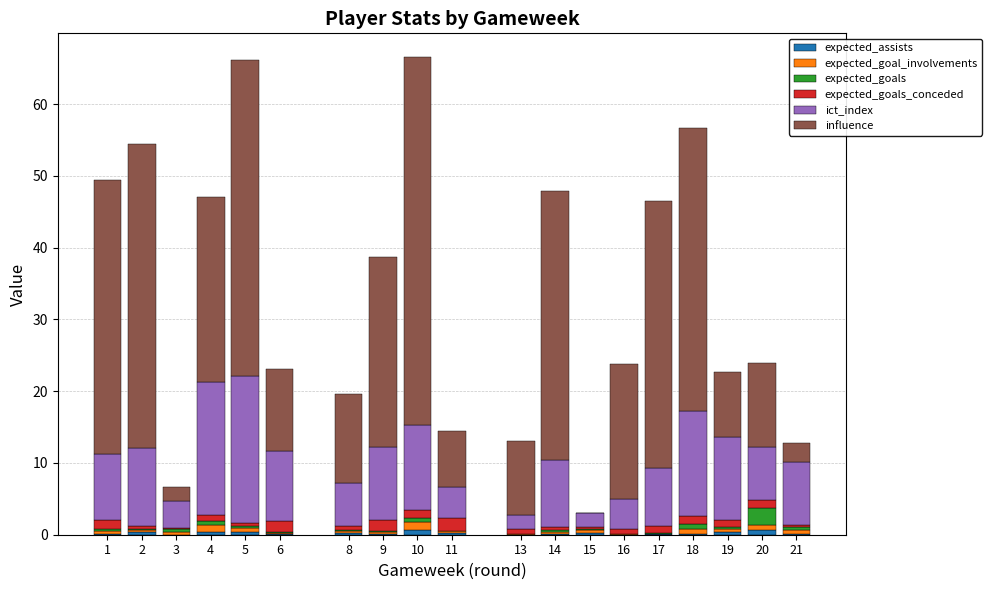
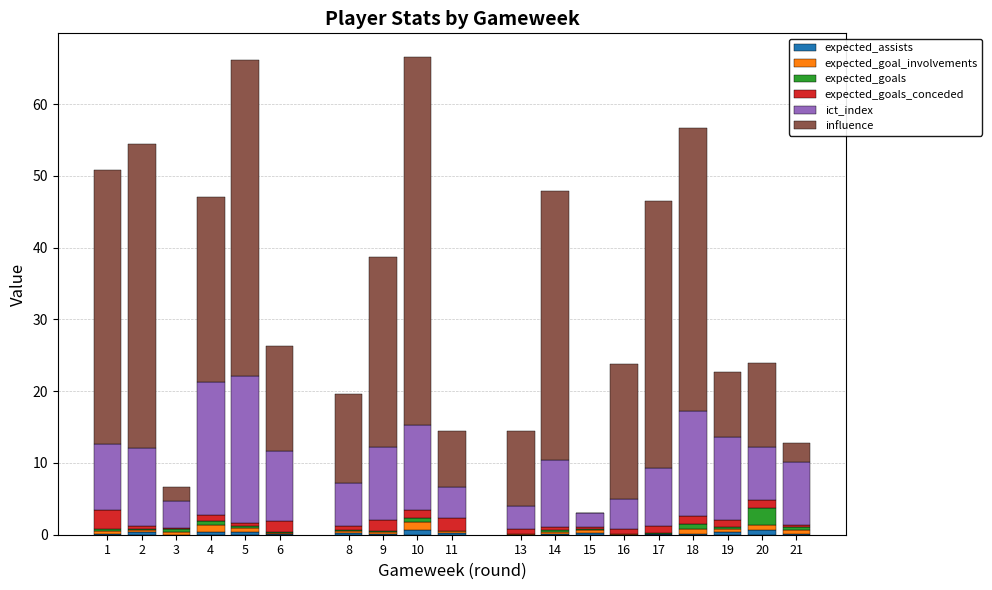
expected_goals_conceded, 1: 1 -> 3
influence, 6: 11 -> 15
ict_index, 13: 2 -> 3
